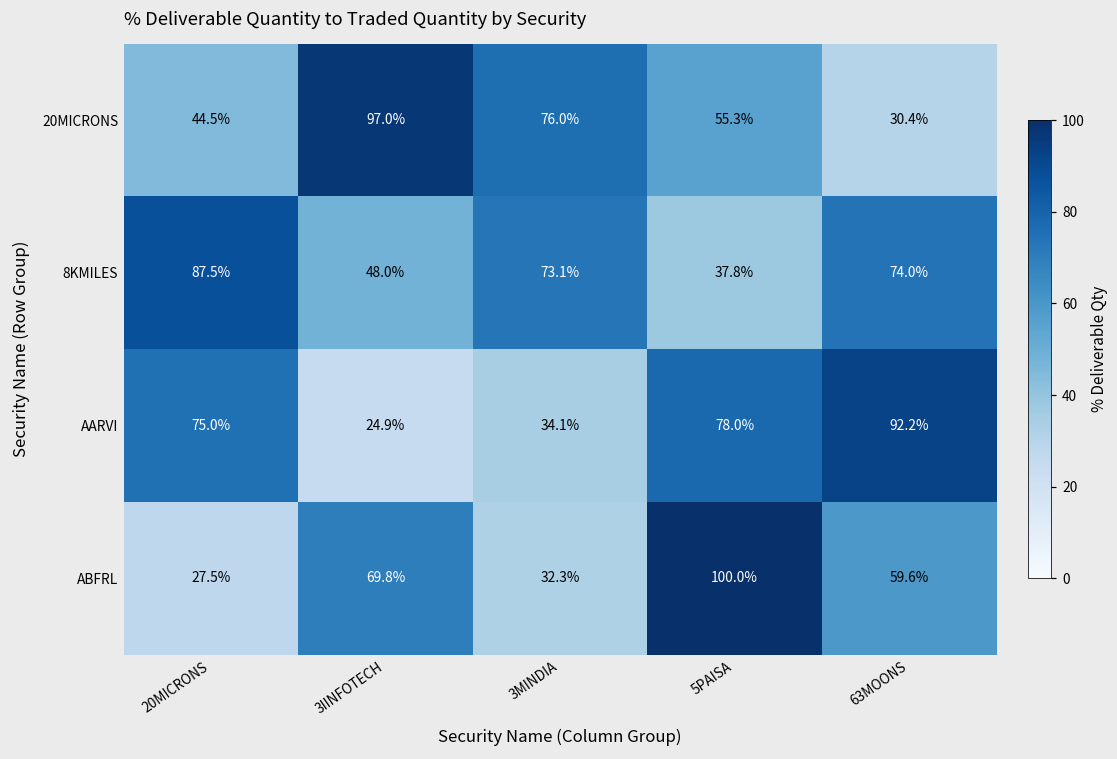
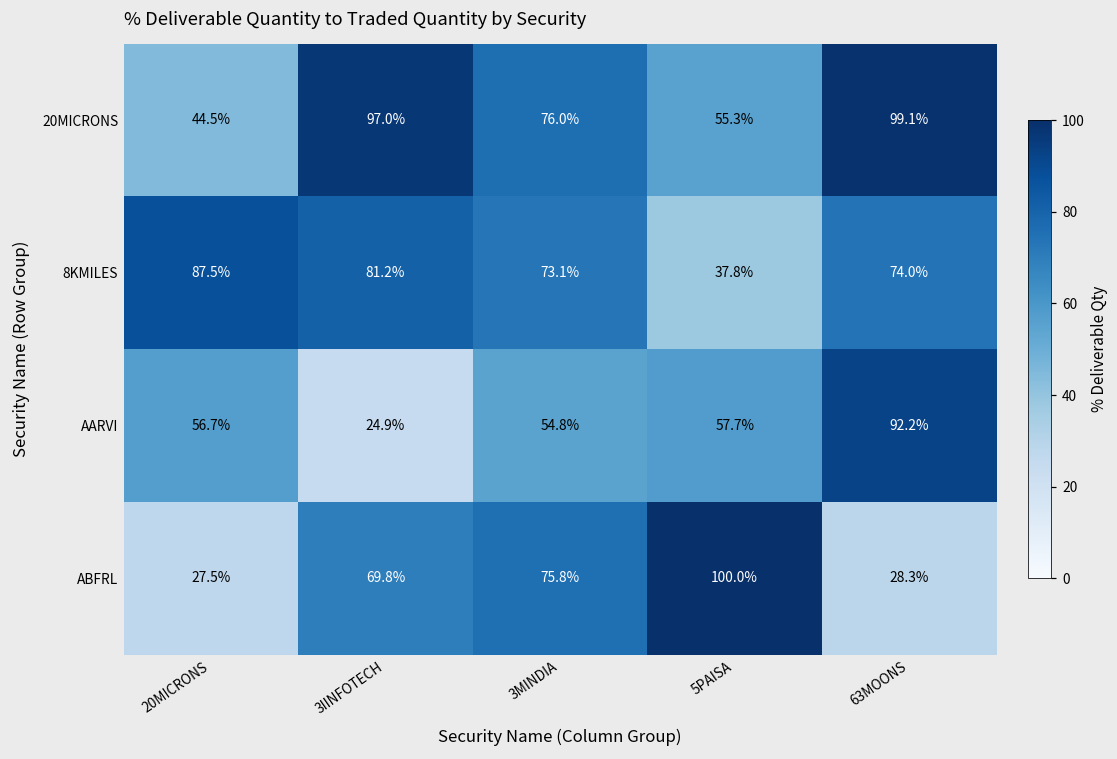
20MICRONS, 63MOONS: 30.4% -> 99.1%
8KMILES, 3IINFOTECH: 48.0% -> 81.2%
AARVI, 20MICRONS: 75.0% -> 56.7%
AARVI, 3MINDIA: 34.1% -> 54.8%
AARVI, 5PAISA: 78.0% -> 57.7%
ABFRL, 3MINDIA: 32.3% -> 75.8%
ABFRL, 63MOONS: 59.6% -> 28.3%
